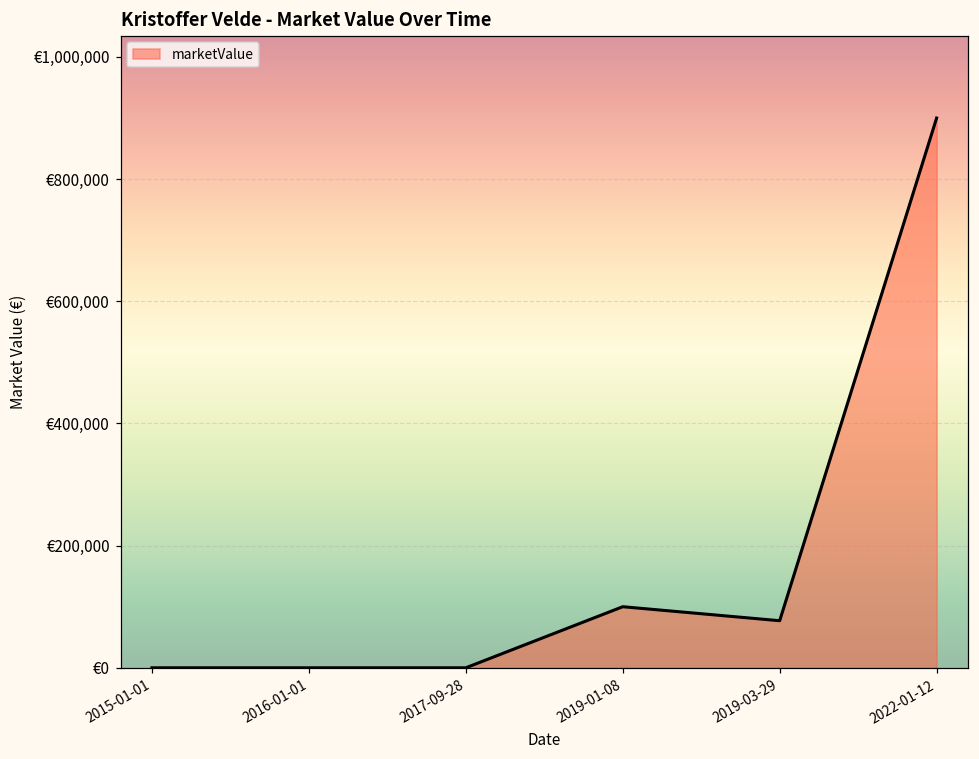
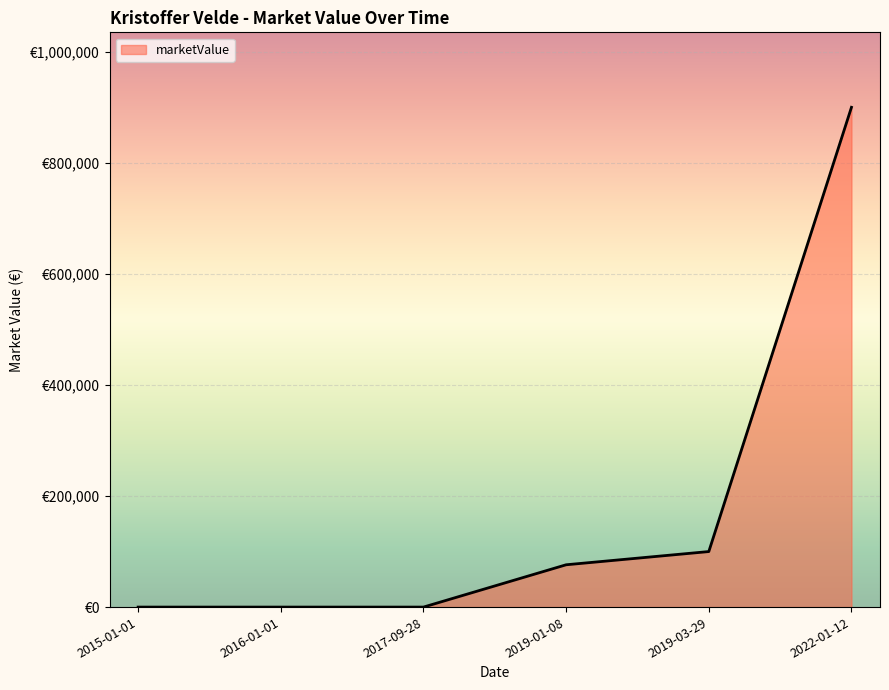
2019-01-08: €100,000 -> €80,000
2019-03-29: €80,000 -> €100,000
